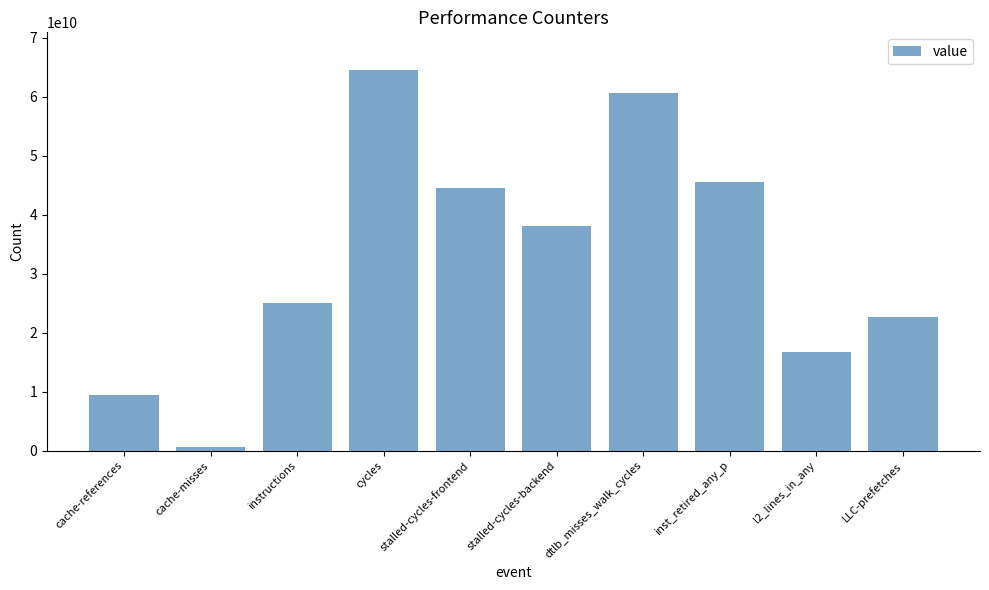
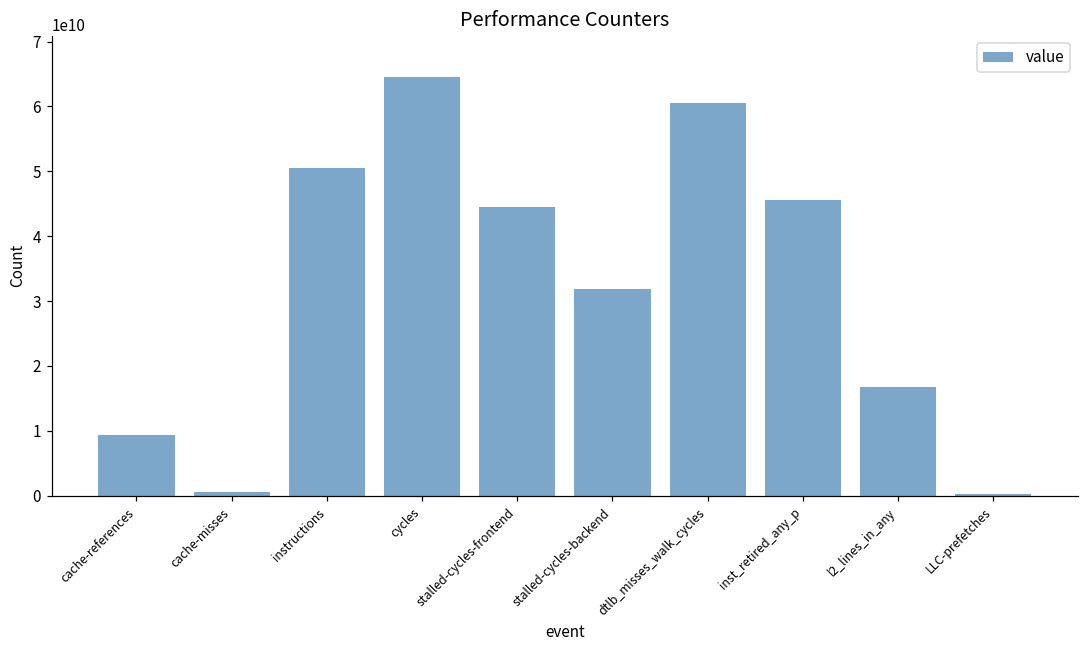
instructions: 25000000000 -> 51000000000
stalled-cycles-backend: 38000000000 -> 32000000000
LLC-prefetches: 23000000000 -> 0
